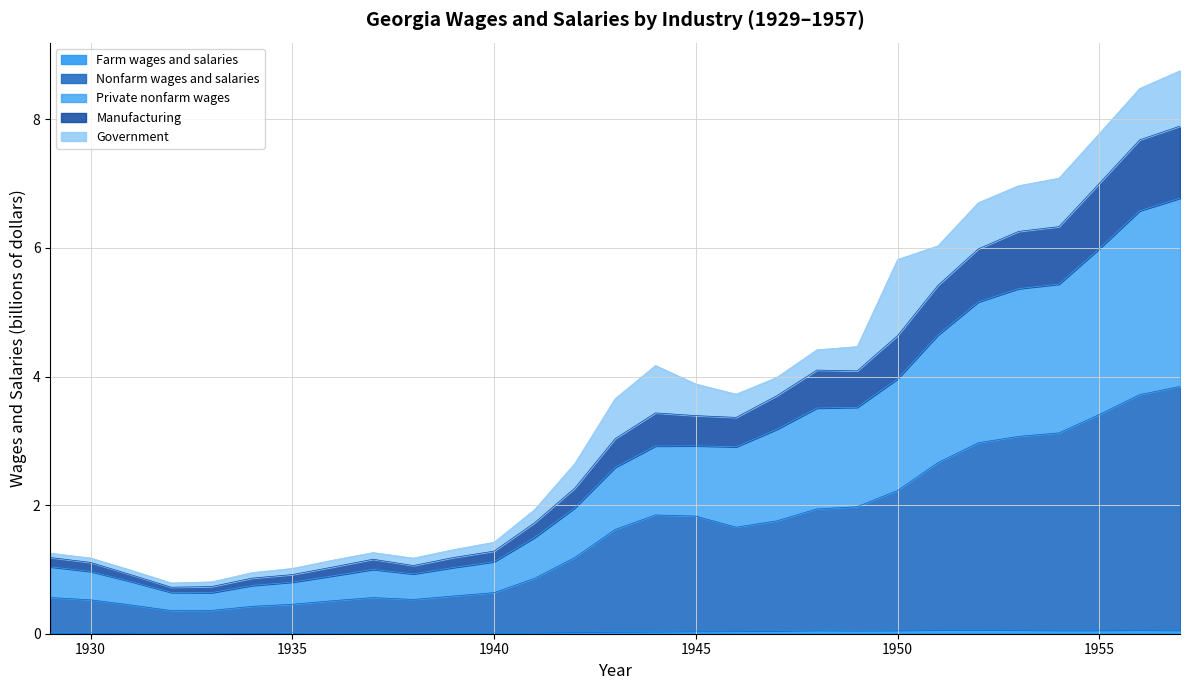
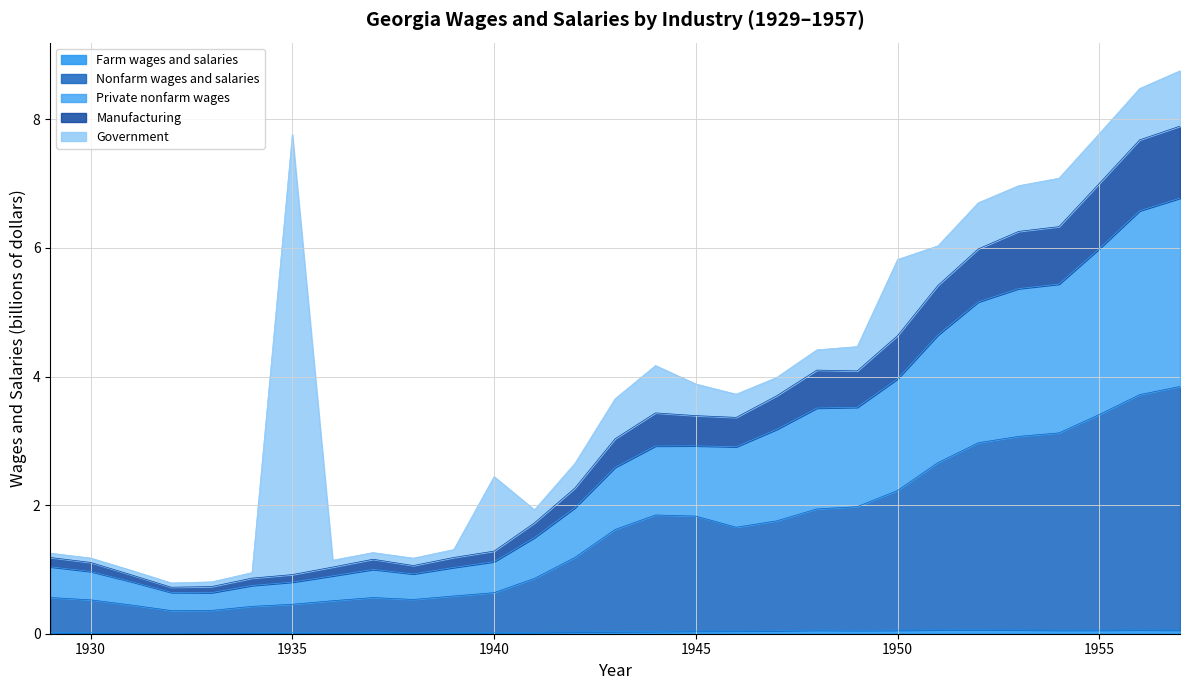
Government, 1935: 0.1 -> 6.8
Government, 1940: 0.1 -> 1.2
